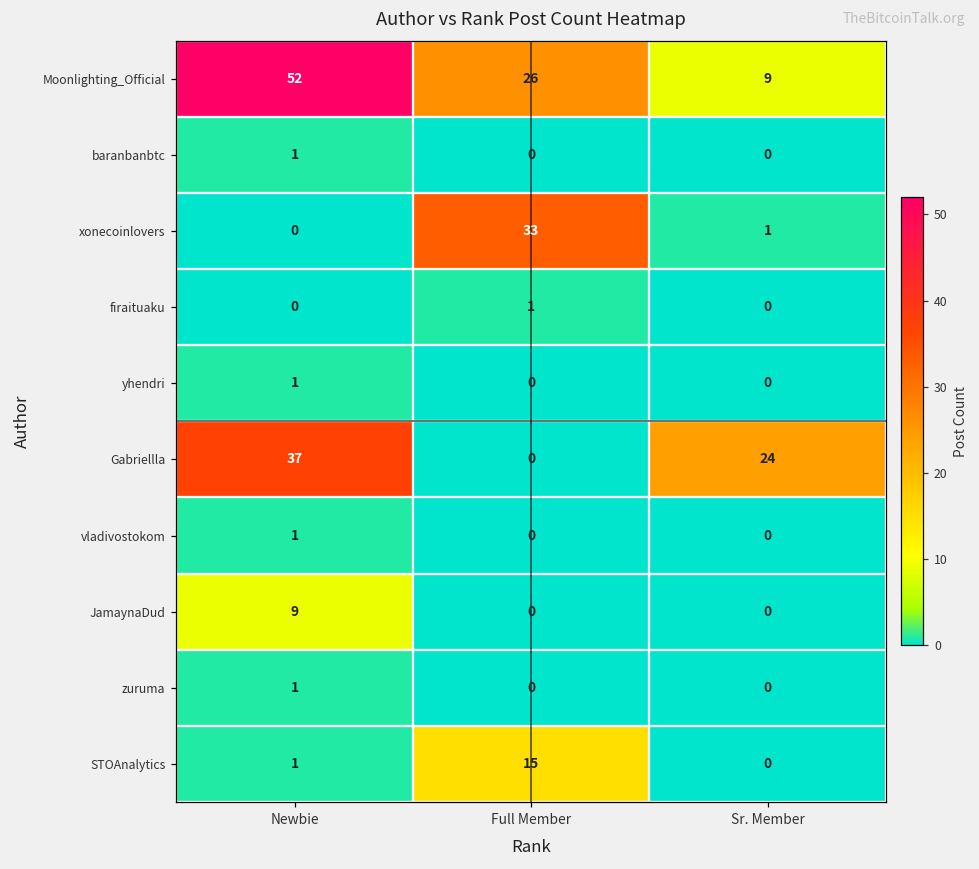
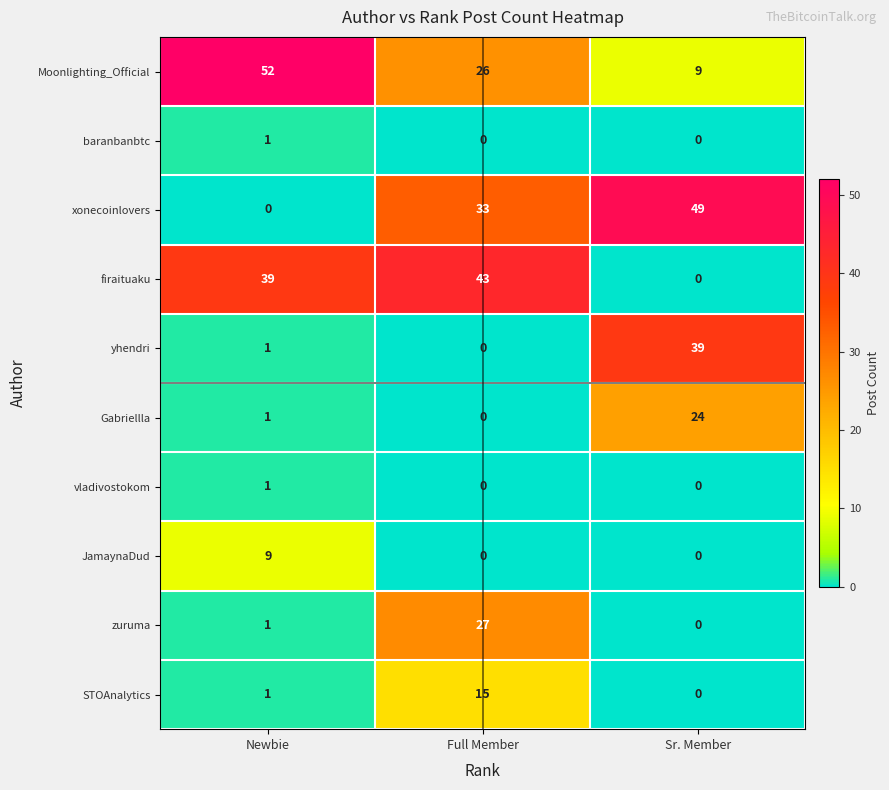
xonecoinlovers, Sr. Member: 1 -> 49
firaituaku, Newbie: 0 -> 39
firaituaku, Full Member: 1 -> 43
yhendri, Sr. Member: 0 -> 39
Gabriellla, Newbie: 37 -> 1
zuruma, Full Member: 0 -> 27
